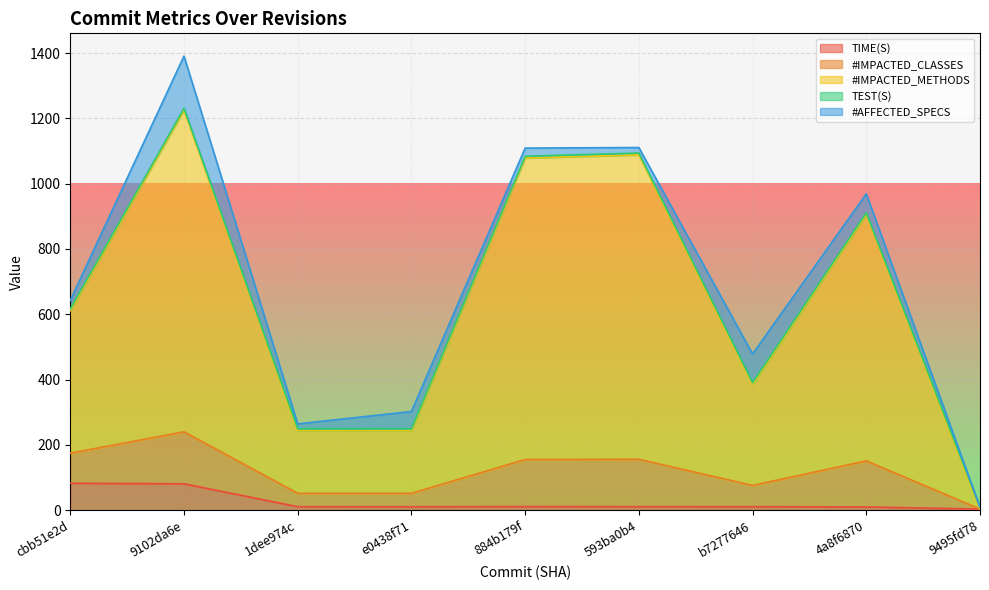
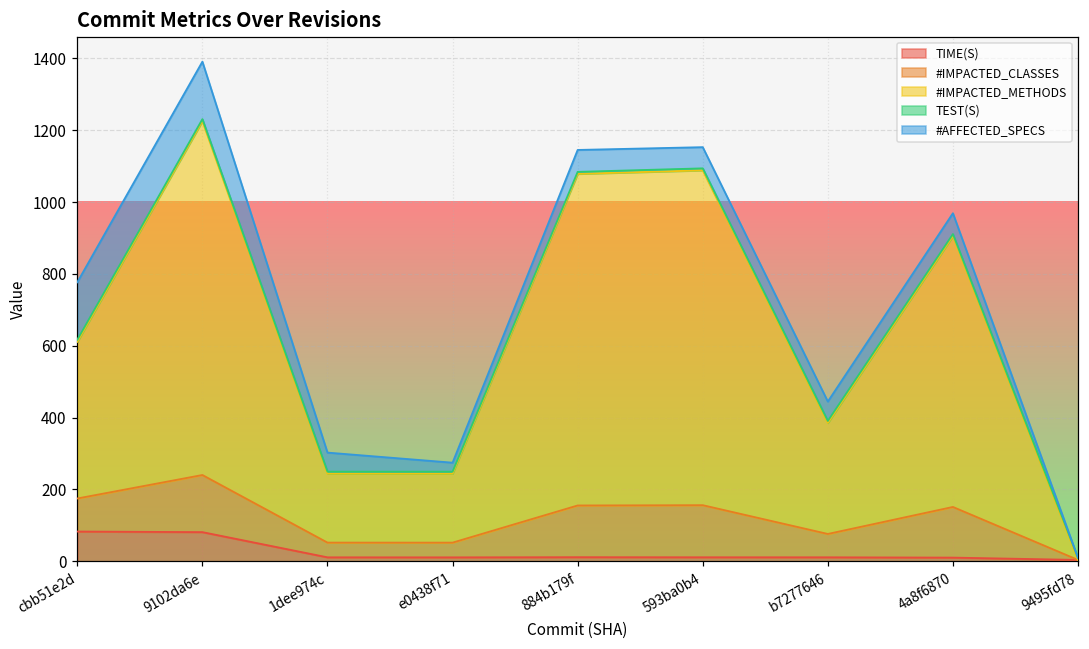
#AFFECTED_SPECS, cbb51e2d: 30 -> 160
#AFFECTED_SPECS, 1dee974c: 20 -> 50
#AFFECTED_SPECS, e0438f71: 50 -> 30
#AFFECTED_SPECS, 884b179f: 30 -> 60
#AFFECTED_SPECS, 593ba0b4: 20 -> 60
#AFFECTED_SPECS, b7277646: 90 -> 50
